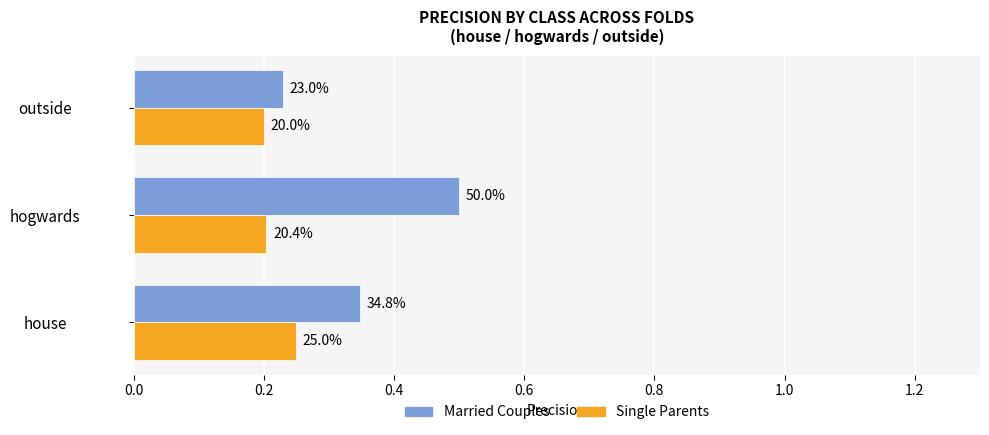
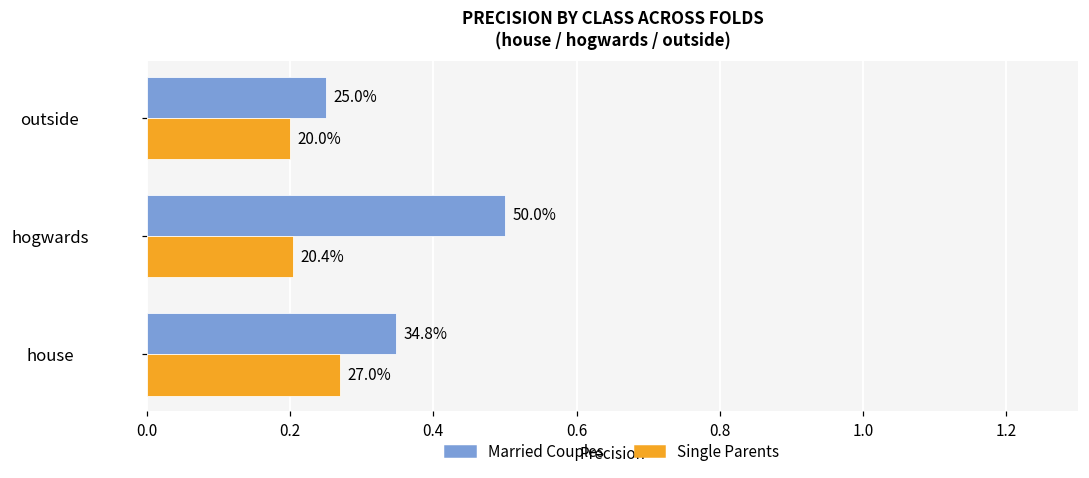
Married Couples, outside: 23.0% -> 25.0%
Single Parents, house: 25.0% -> 27.0%
